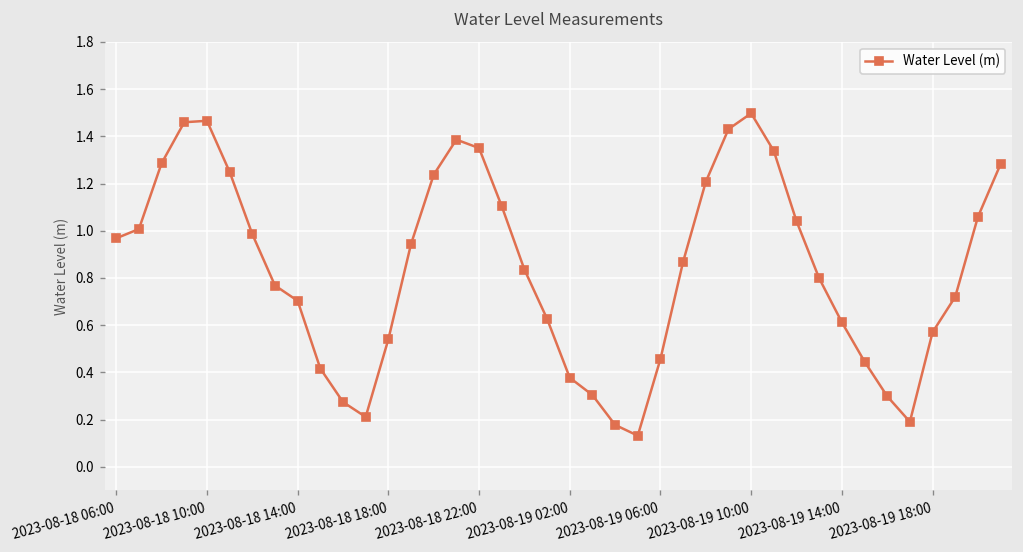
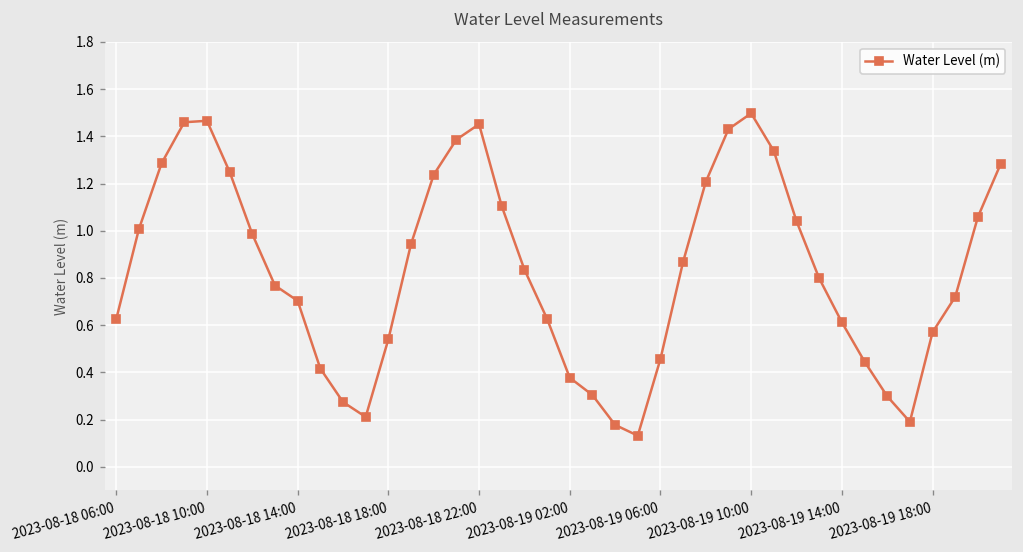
2023-08-18 06:00: 0.97 -> 0.63
2023-08-18 22:00: 1.35 -> 1.45
